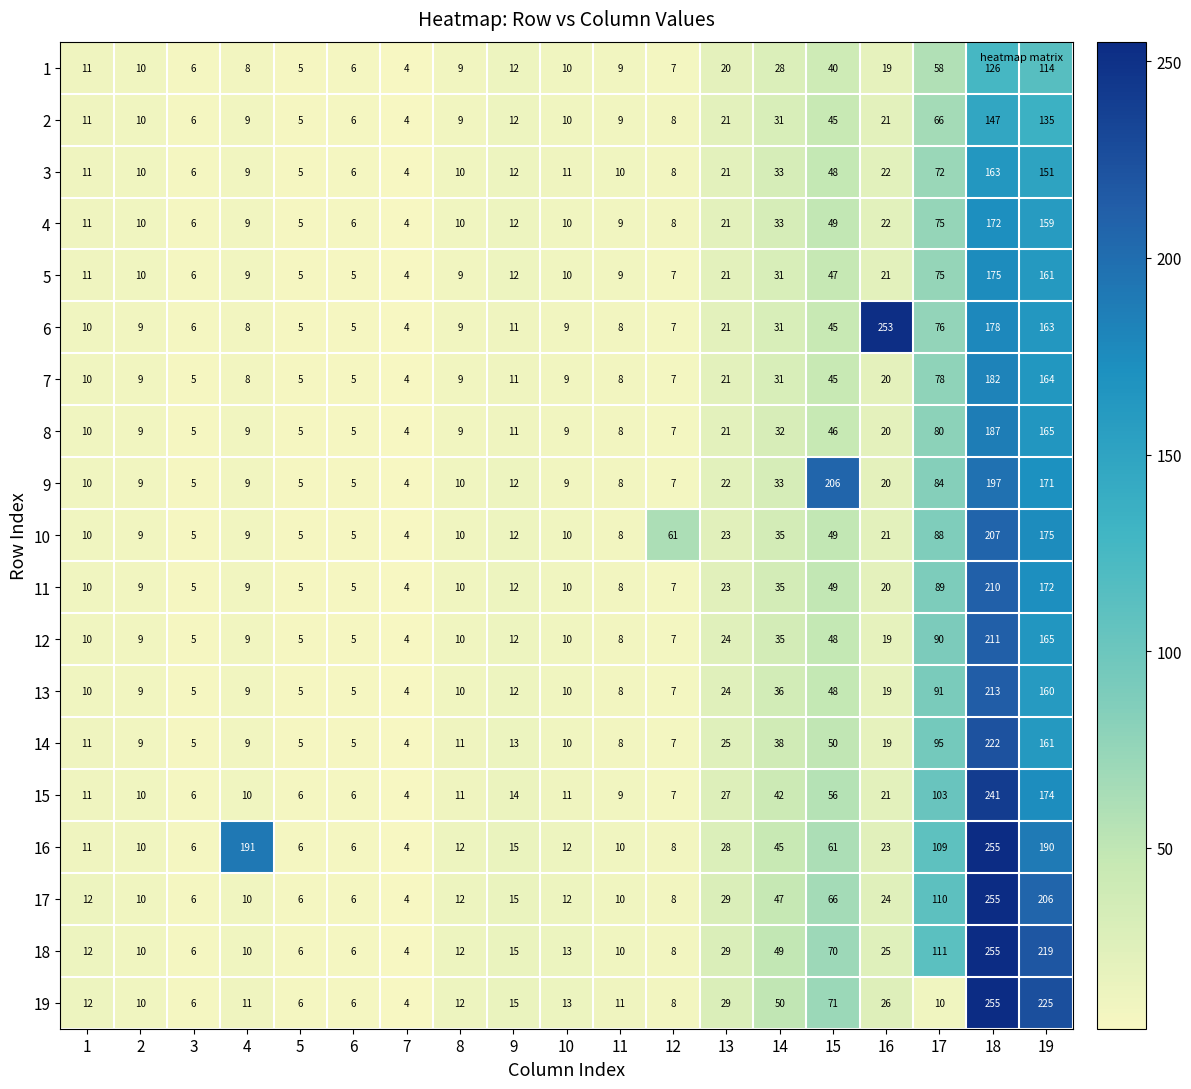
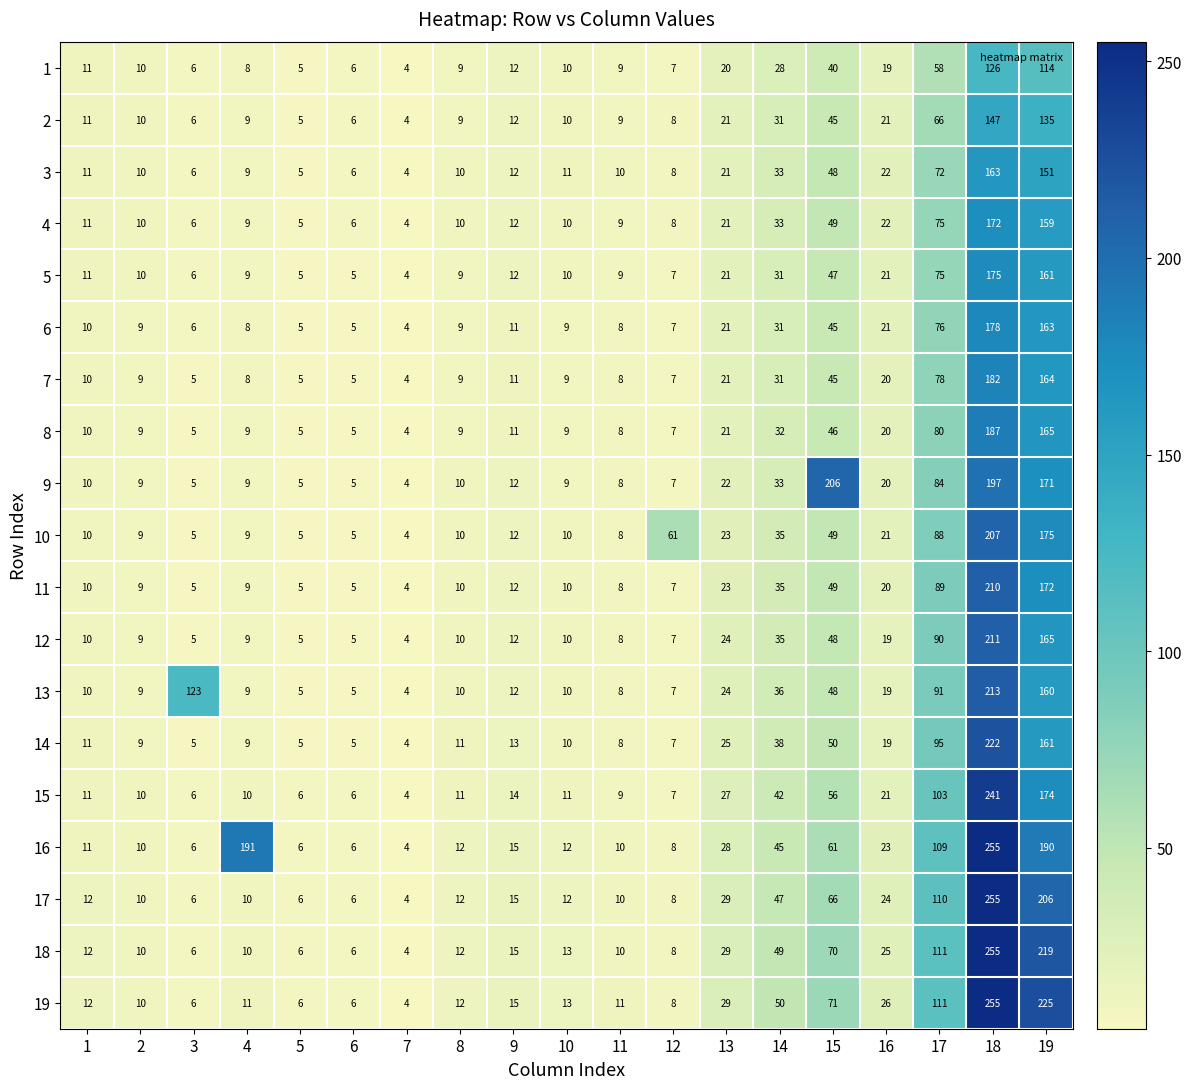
6, 16: 253 -> 21
13, 3: 5 -> 123
19, 17: 10 -> 111
